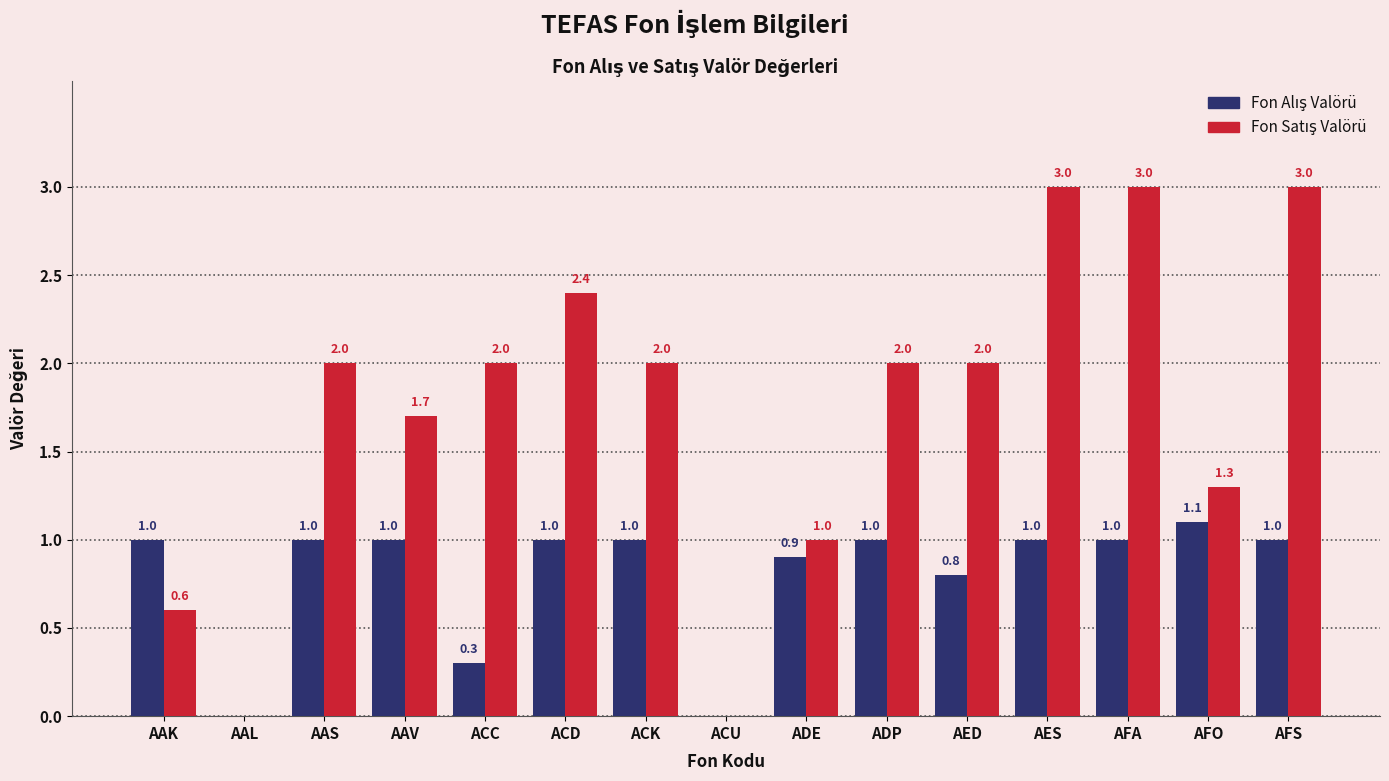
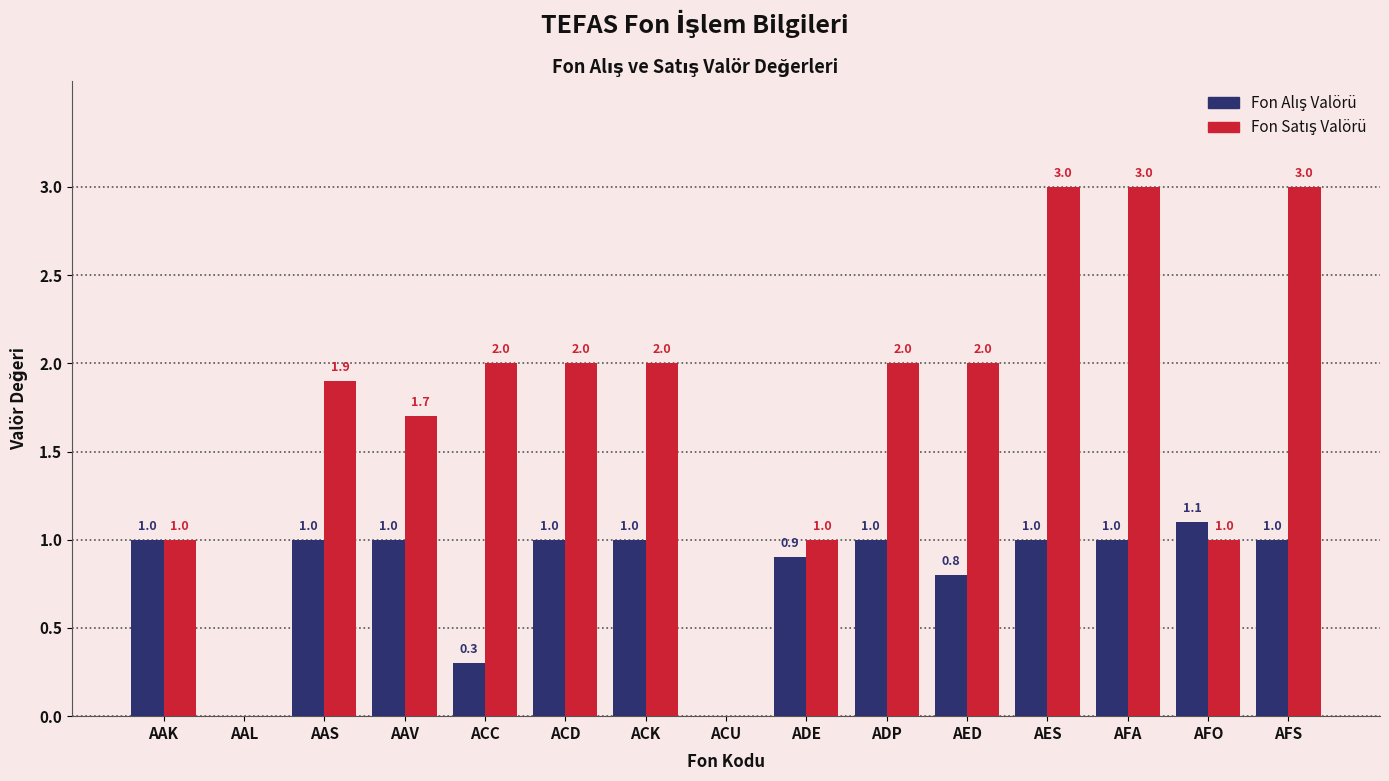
Fon Satış Valörü, AAK: 0.6 -> 1.0
Fon Satış Valörü, AAS: 2.0 -> 1.9
Fon Satış Valörü, ACD: 2.4 -> 2.0
Fon Satış Valörü, AFO: 1.3 -> 1.0
